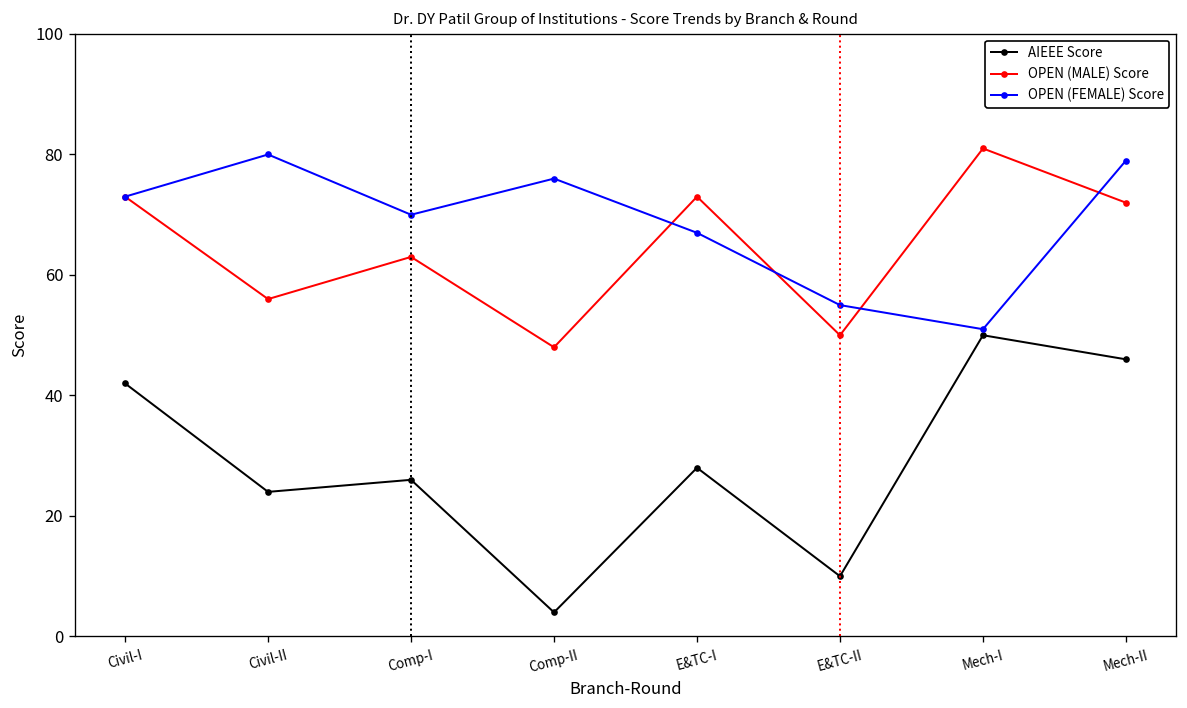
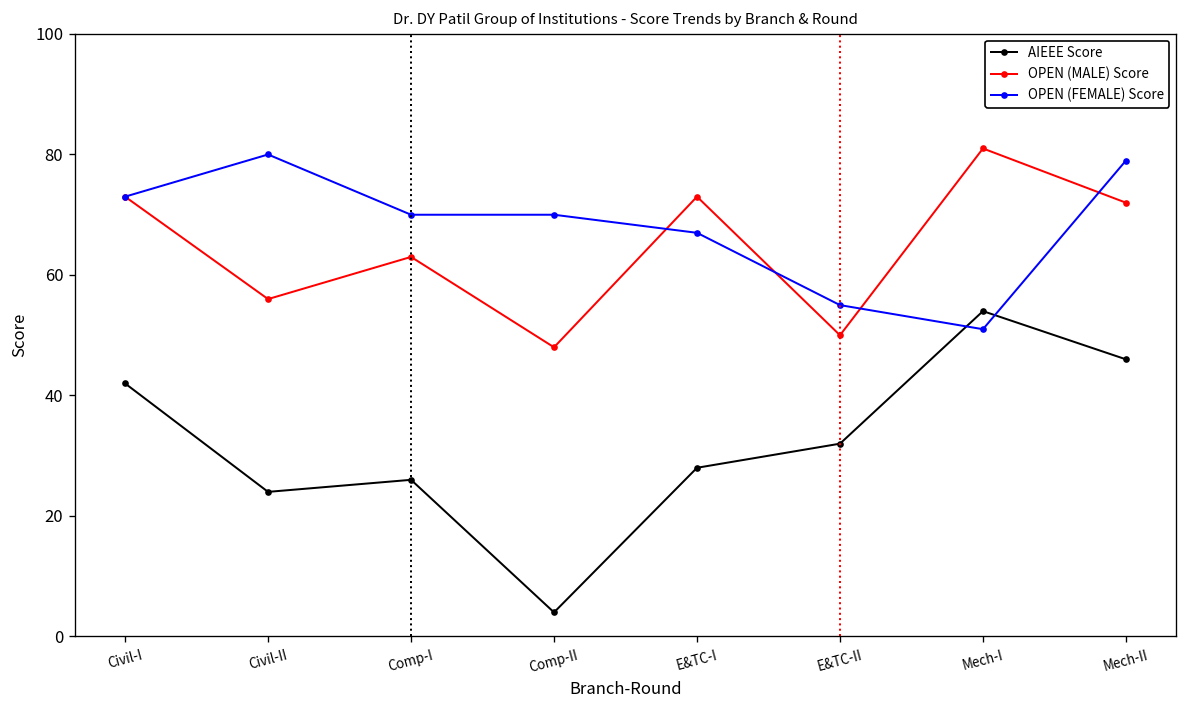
OPEN (FEMALE) Score, Comp-II: 76 -> 70
AIEEE Score, E&TC-II: 10 -> 32
AIEEE Score, Mech-I: 50 -> 54
